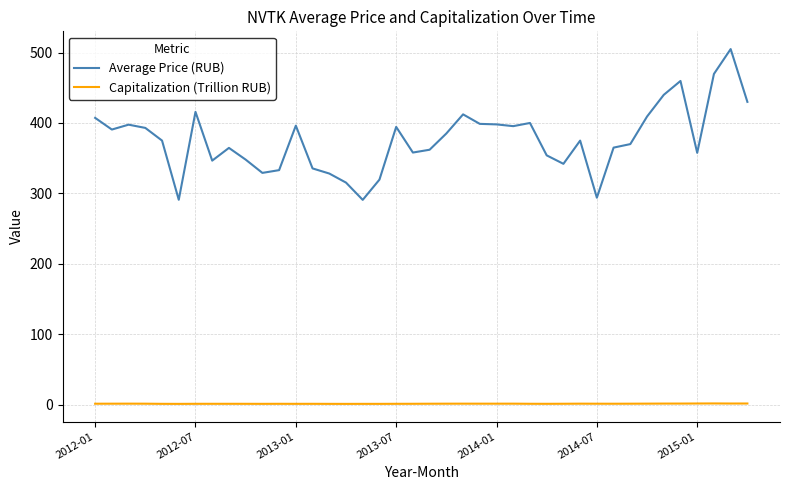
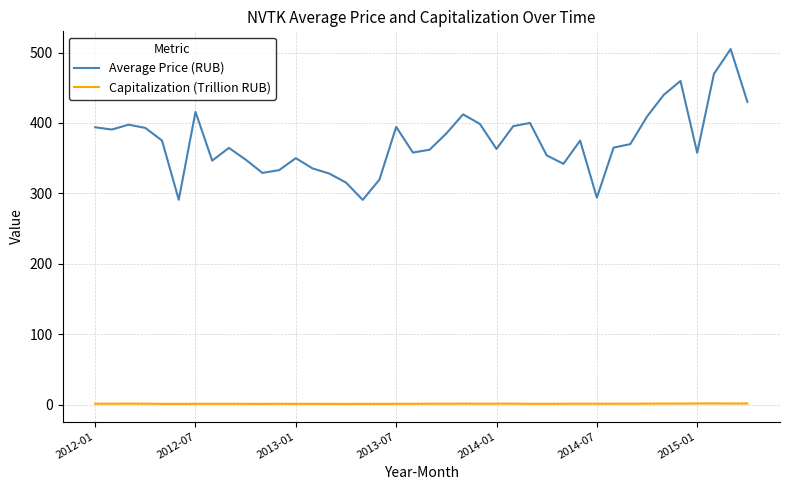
Average Price (RUB), 2012-01: 410 -> 390
Average Price (RUB), 2013-01: 400 -> 350
Average Price (RUB), 2014-01: 400 -> 360
